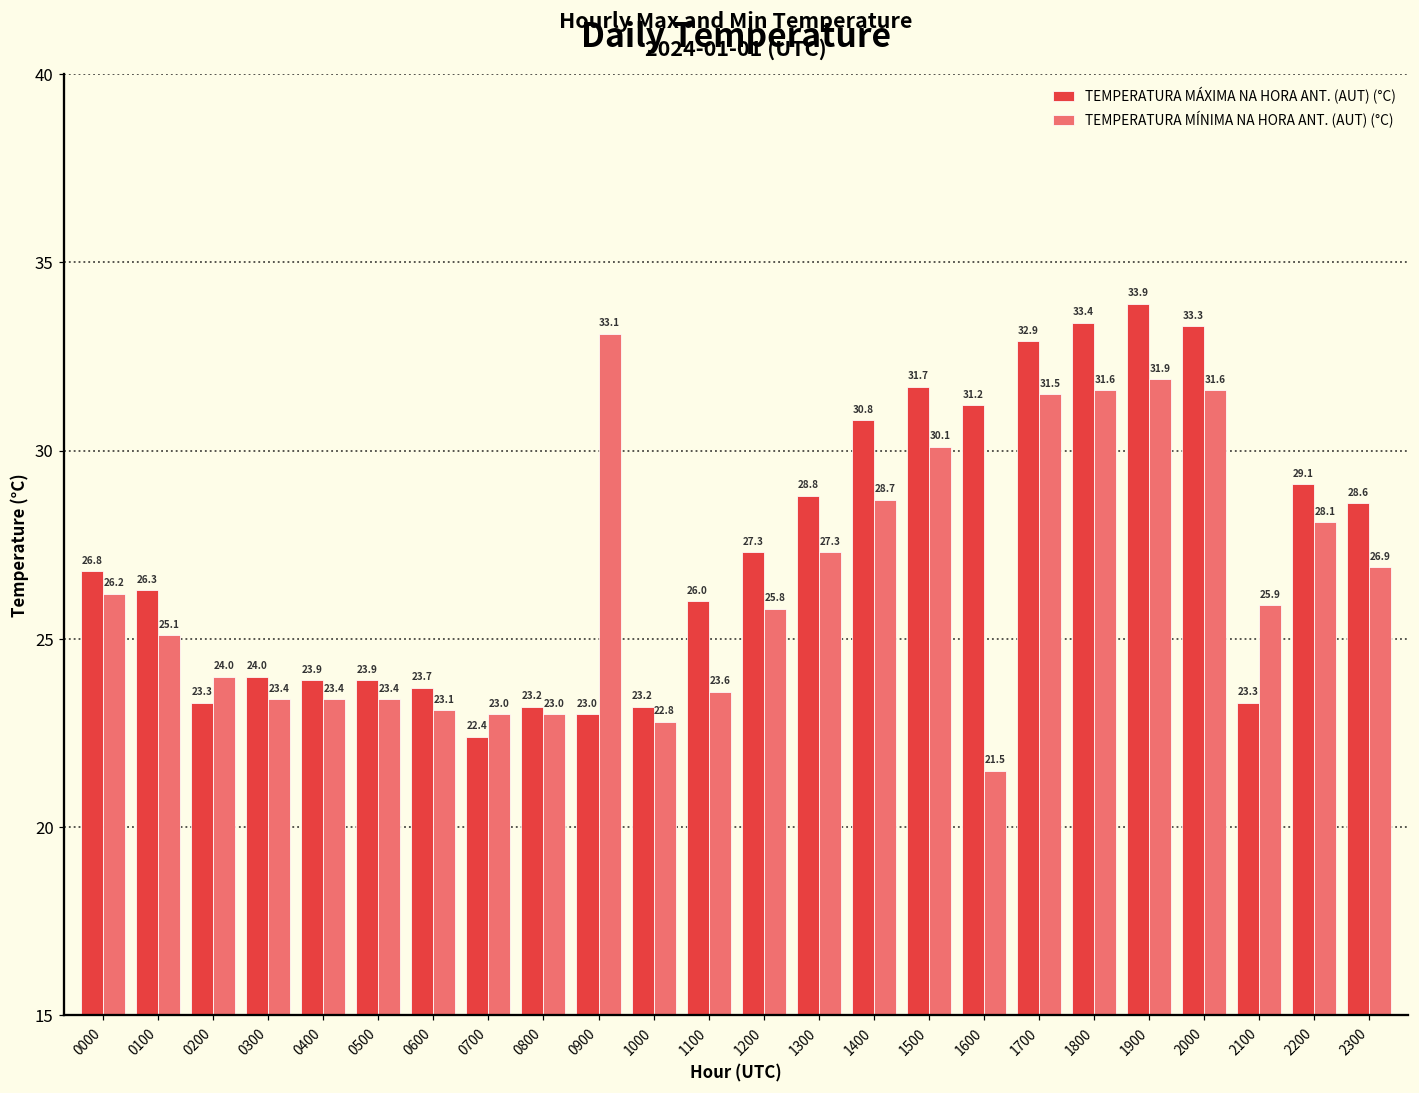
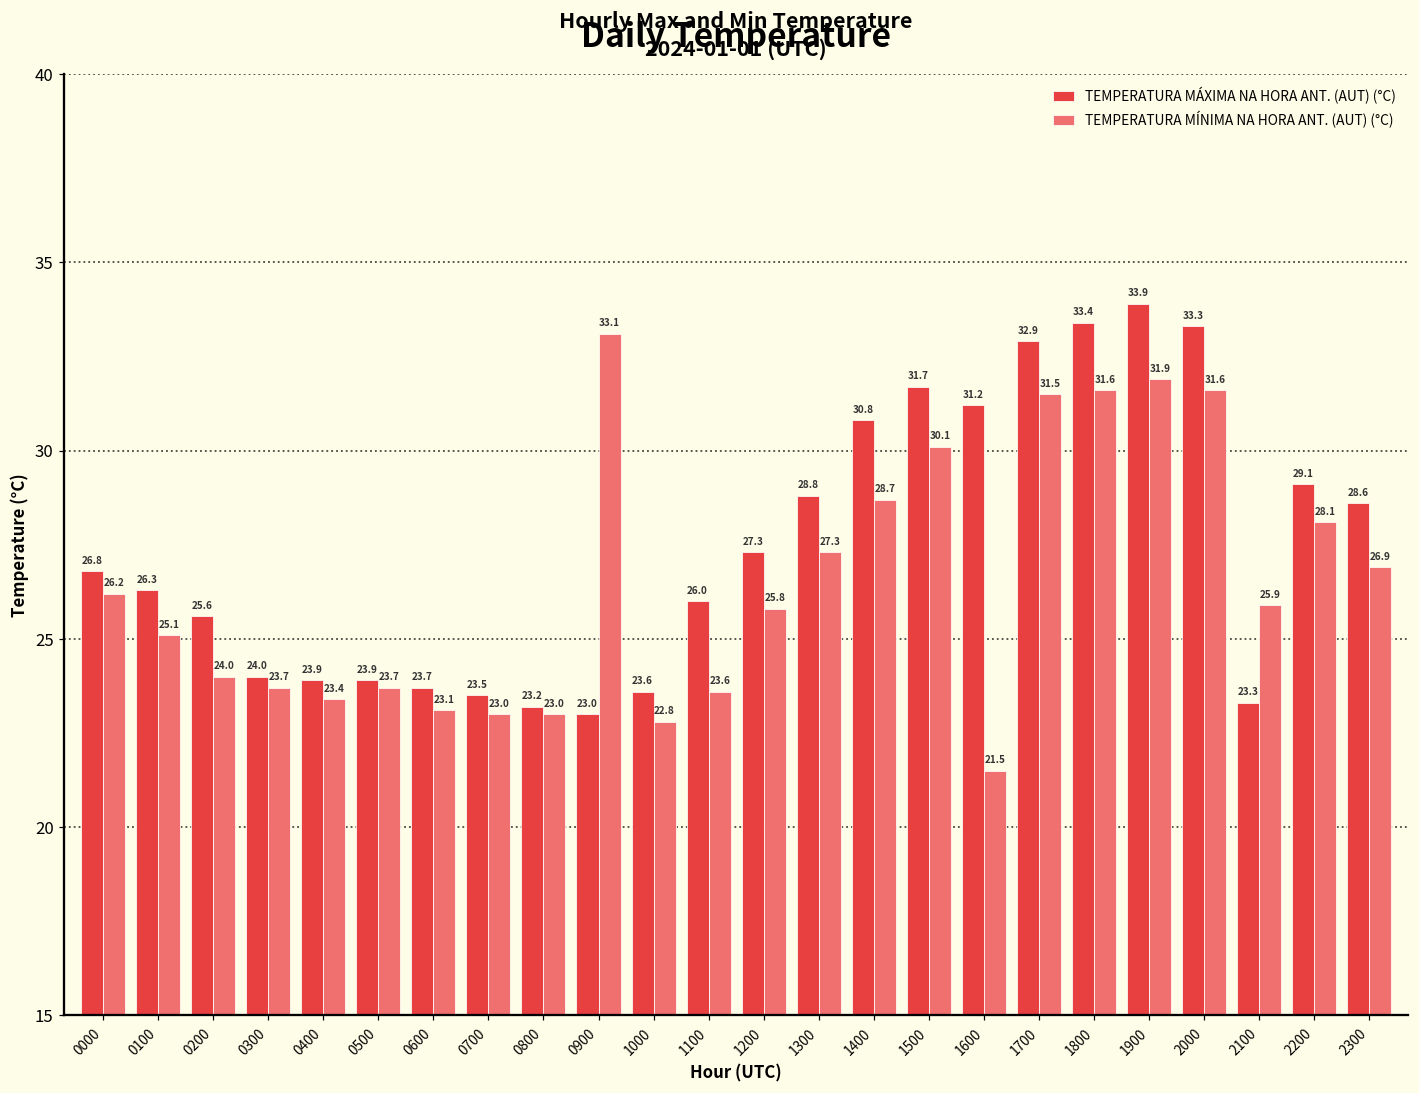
TEMPERATURA MÁXIMA NA HORA ANT. (AUT) (°C), 0200: 23.3 -> 25.6
TEMPERATURA MÍNIMA NA HORA ANT. (AUT) (°C), 0300: 23.4 -> 23.7
TEMPERATURA MÍNIMA NA HORA ANT. (AUT) (°C), 0500: 23.4 -> 23.7
TEMPERATURA MÁXIMA NA HORA ANT. (AUT) (°C), 0700: 22.4 -> 23.5
TEMPERATURA MÁXIMA NA HORA ANT. (AUT) (°C), 1000: 23.2 -> 23.6
